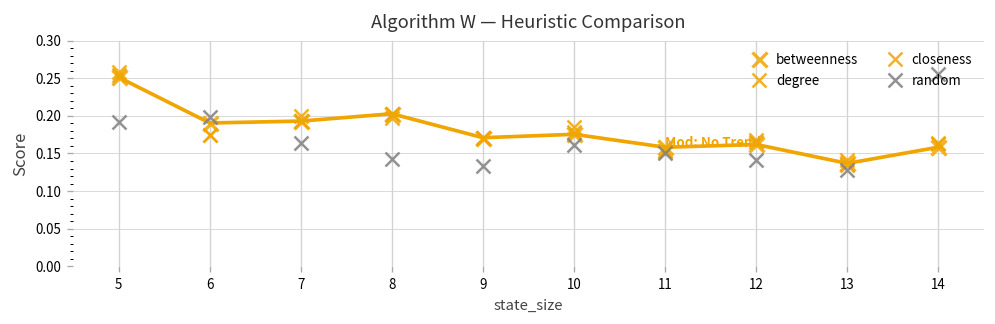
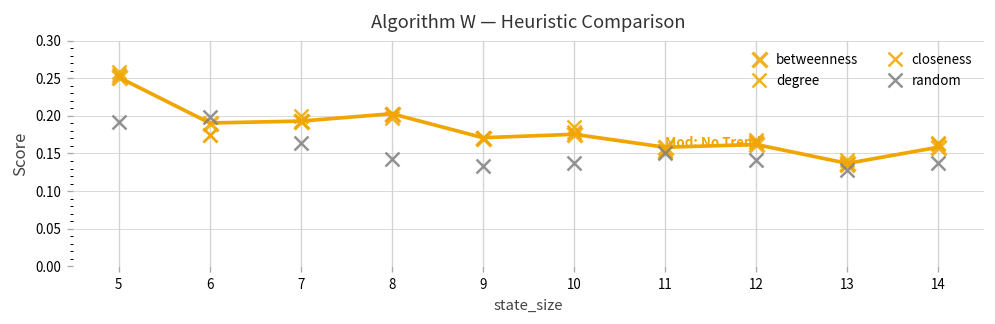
random, 10: 0.16 -> 0.14
random, 14: 0.26 -> 0.14
